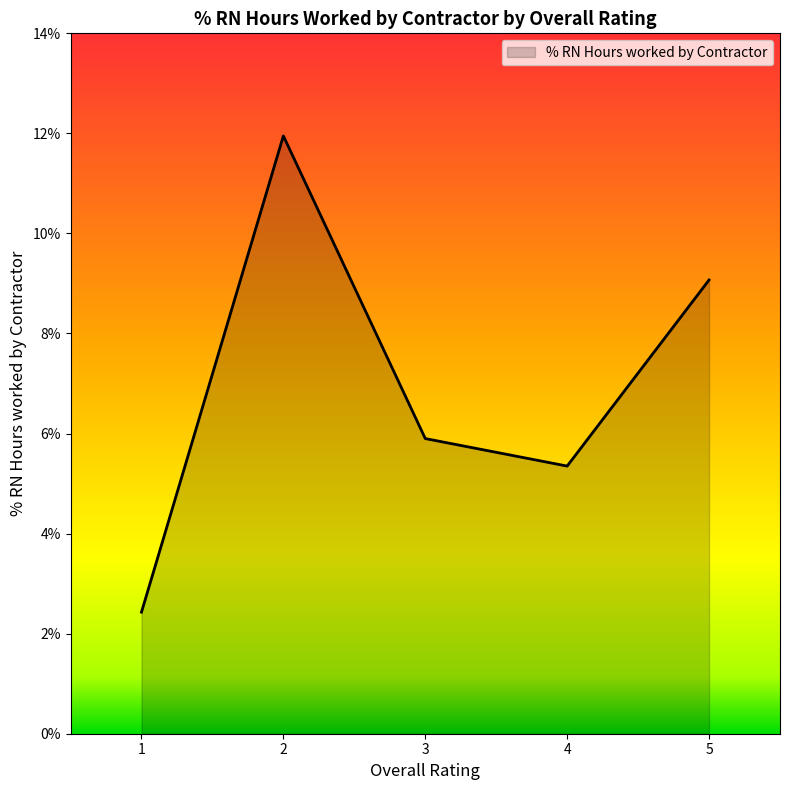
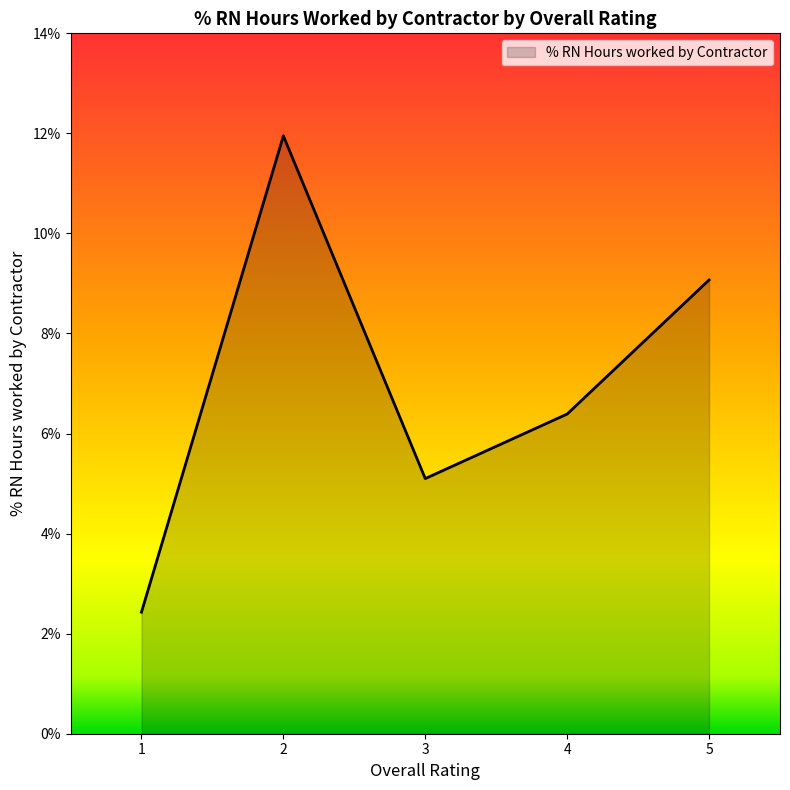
3: 5.9% -> 5.1%
4: 5.4% -> 6.4%
